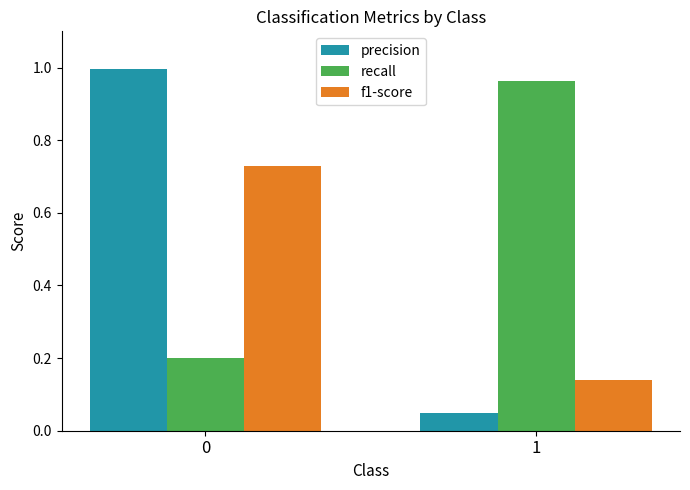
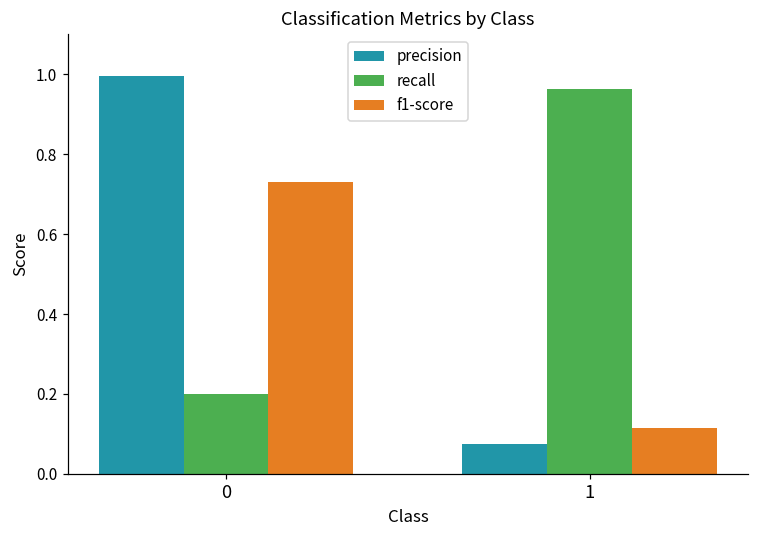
precision, 1: 0.05 -> 0.07
f1-score, 1: 0.14 -> 0.11
